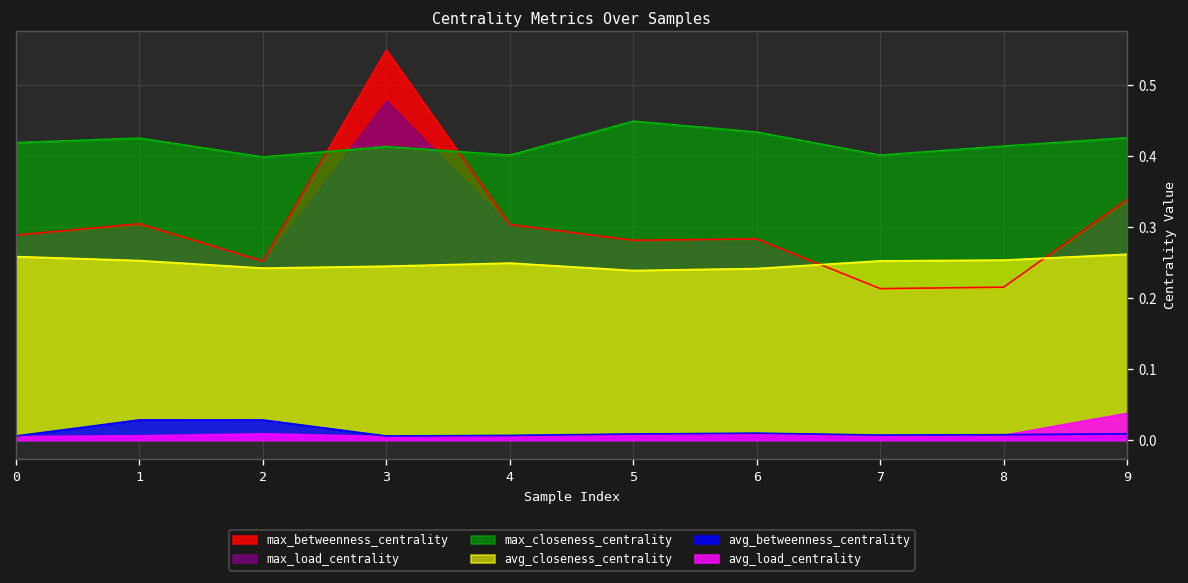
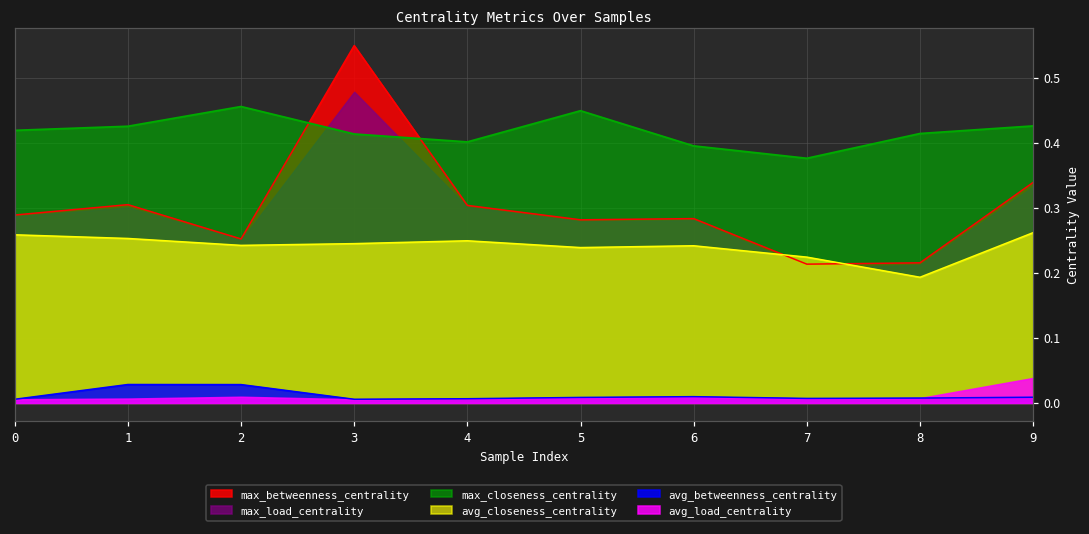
max_closeness_centrality, 2: 0.40 -> 0.46
max_closeness_centrality, 6: 0.43 -> 0.40
max_closeness_centrality, 7: 0.40 -> 0.38
avg_closeness_centrality, 7: 0.25 -> 0.22
avg_closeness_centrality, 8: 0.25 -> 0.19
